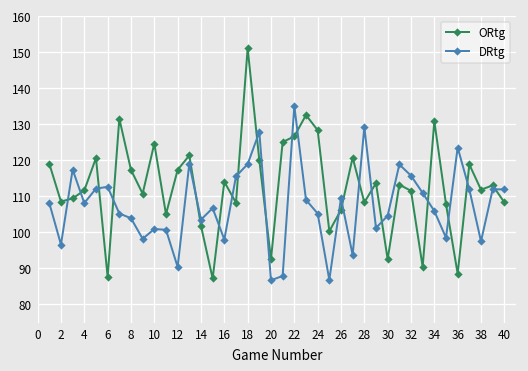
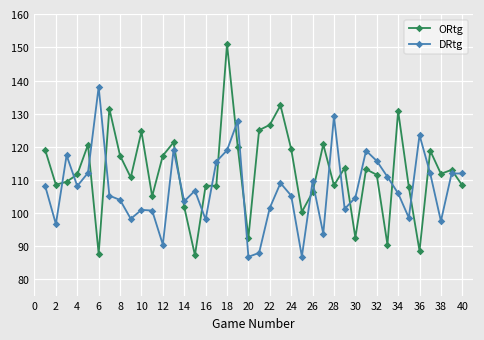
DRtg, 6: 113 -> 138
ORtg, 16: 114 -> 108
DRtg, 22: 135 -> 102
ORtg, 24: 128 -> 119
